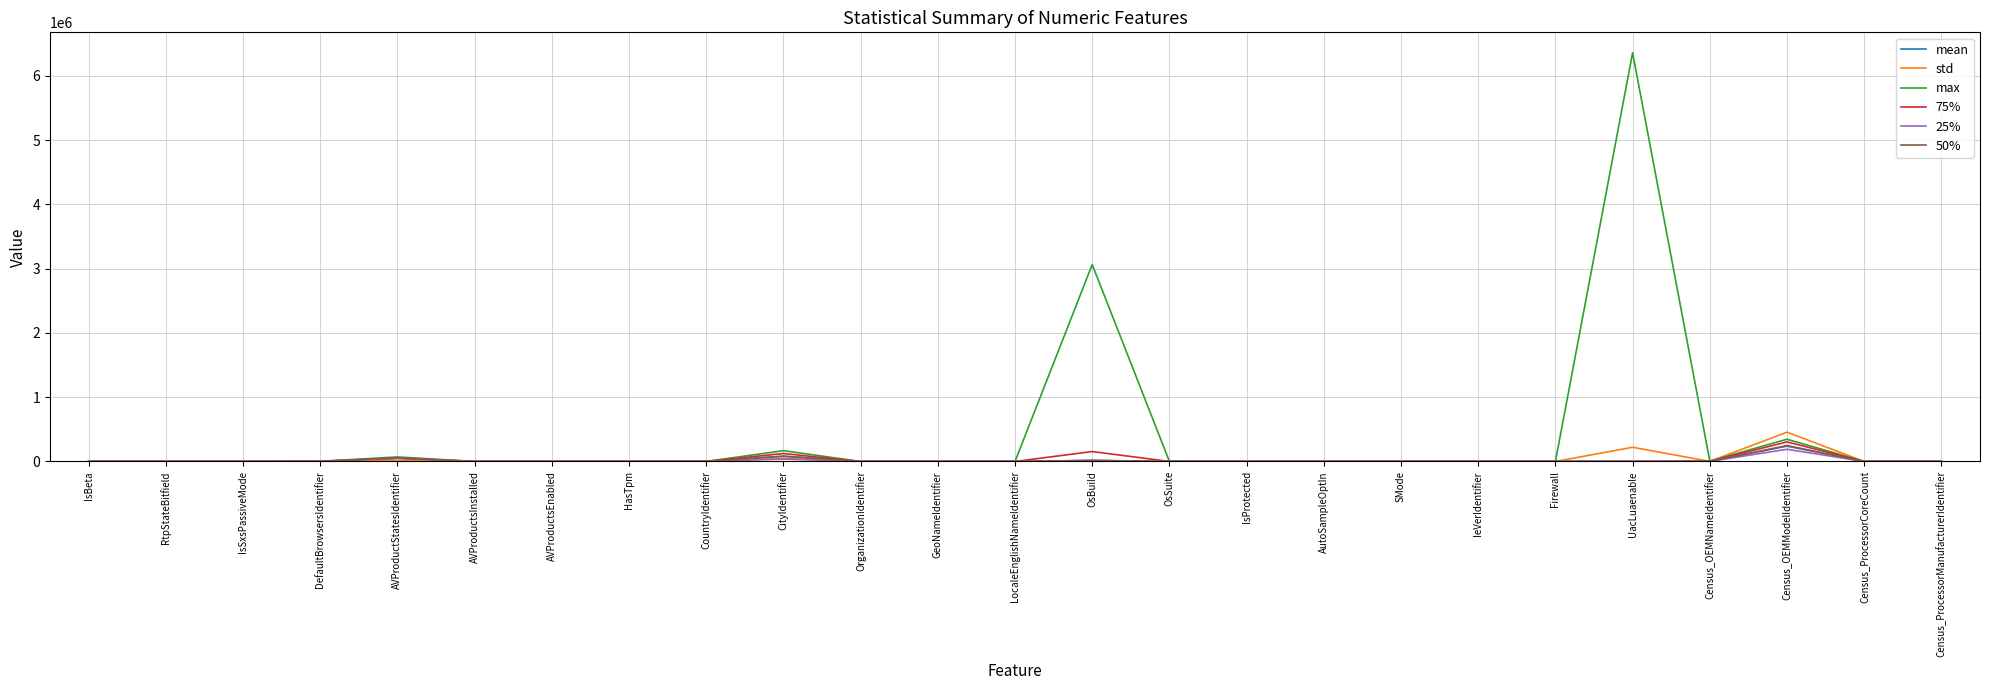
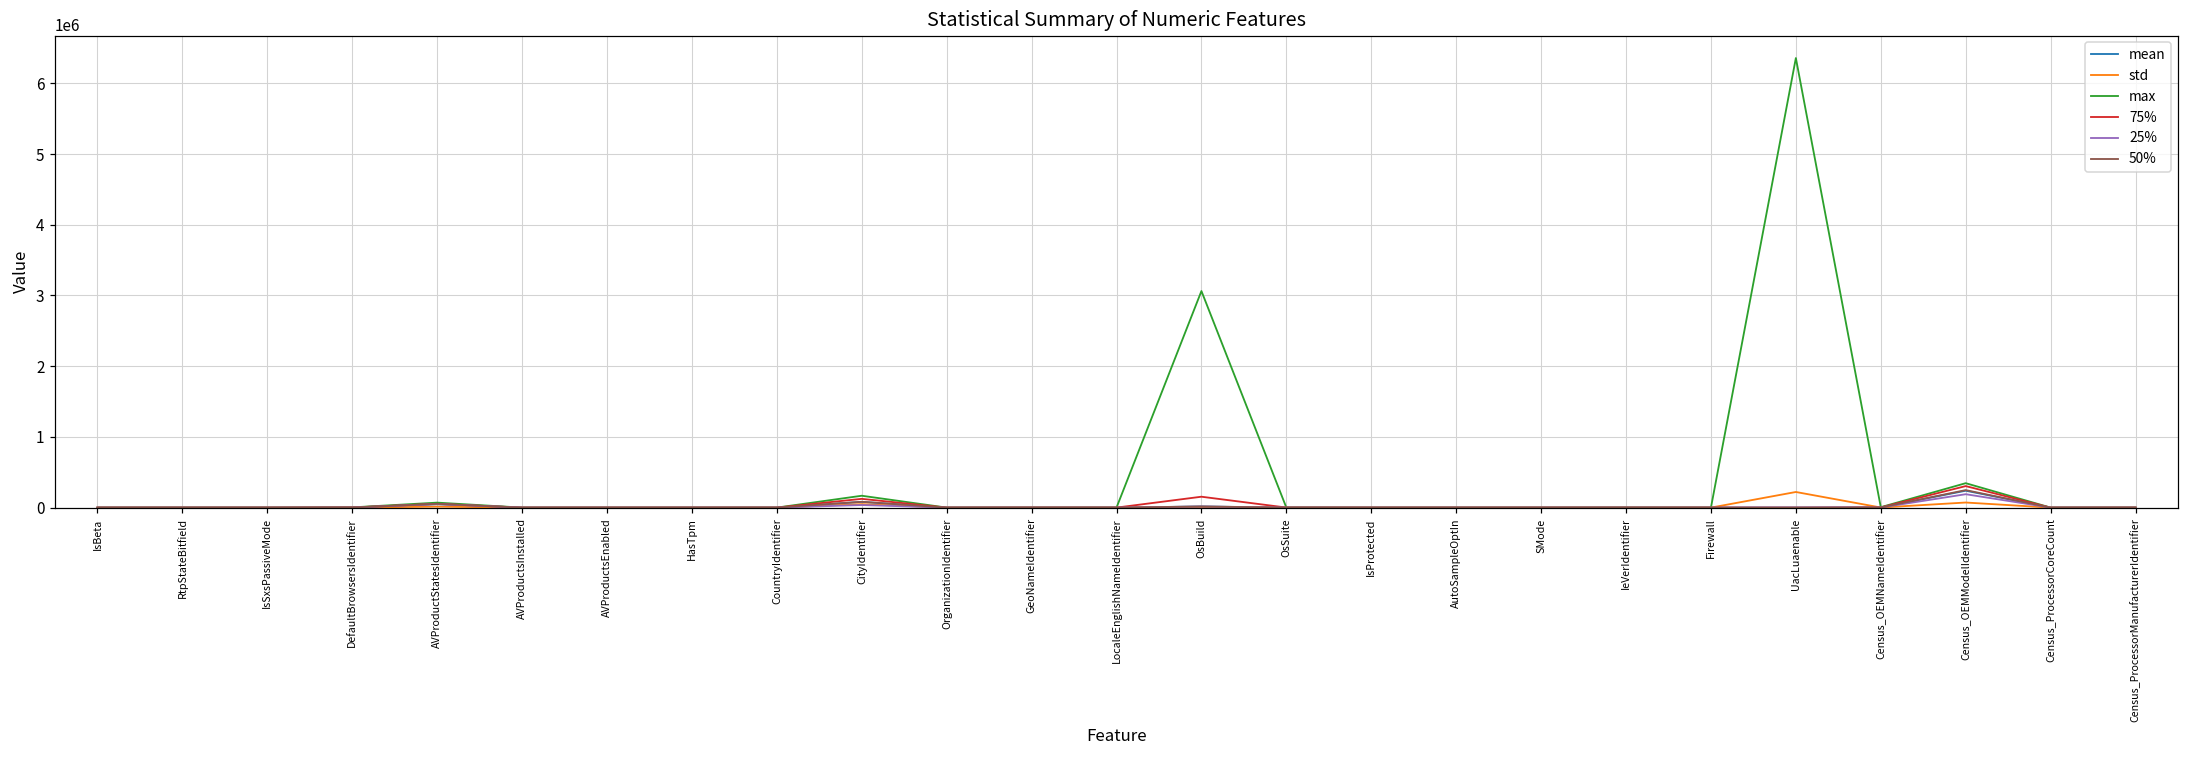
std, Census_OEMModelIdentifier: 500000 -> 100000
